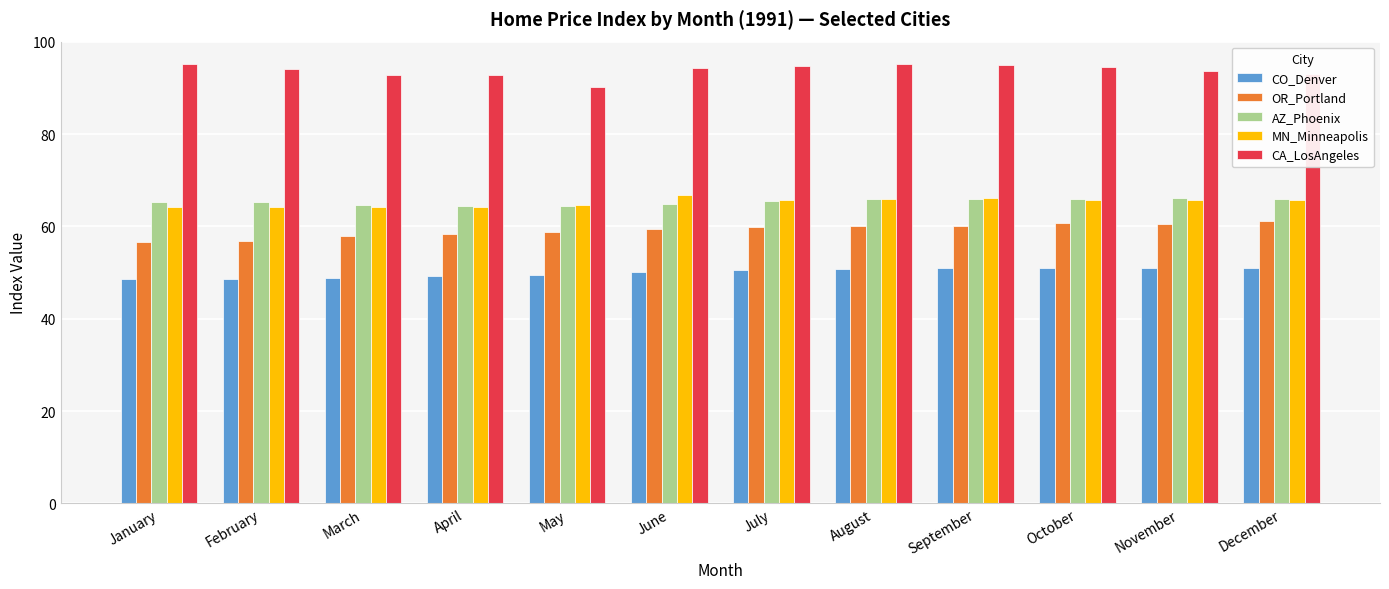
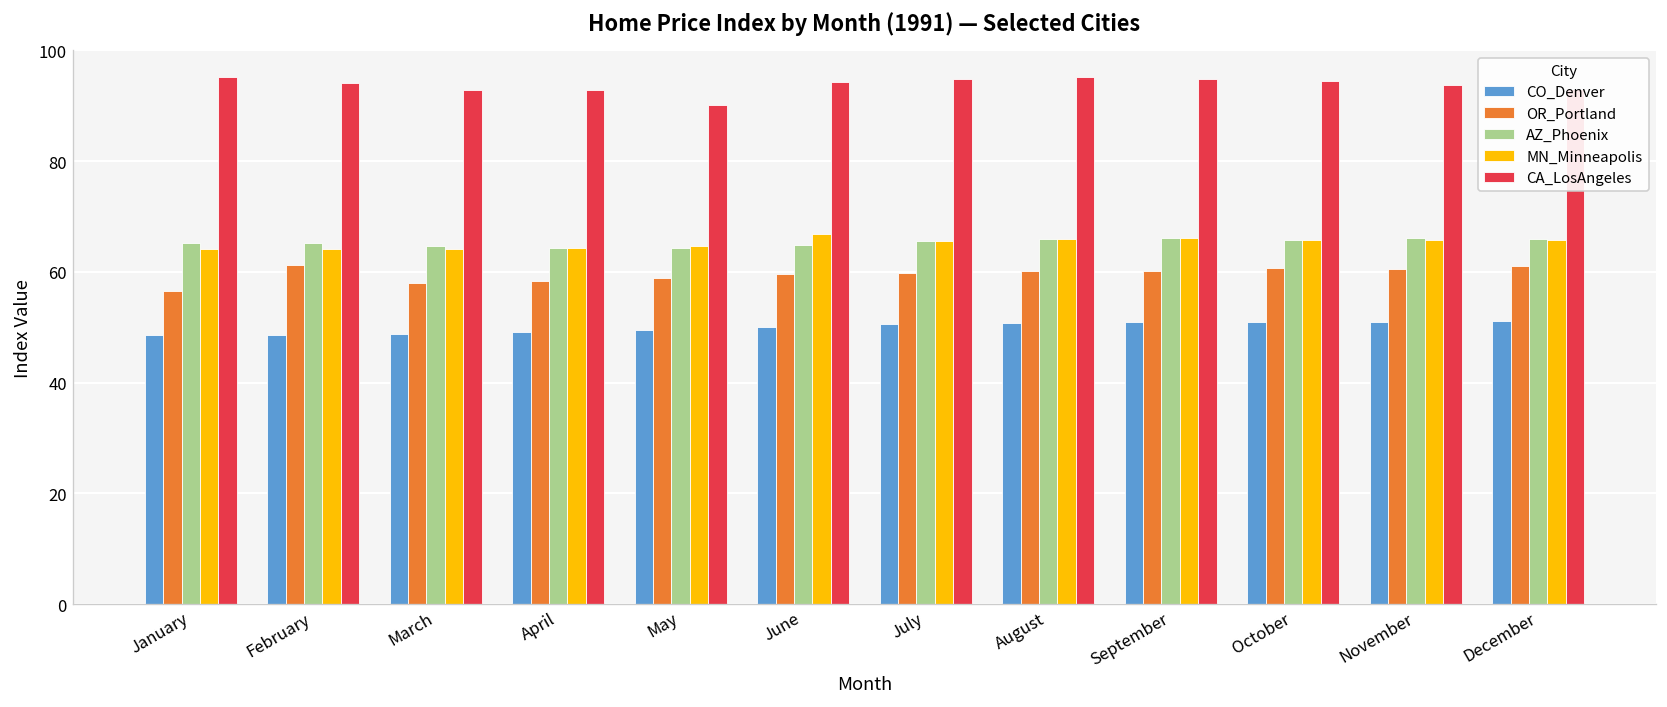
OR_Portland, February: 57 -> 61
